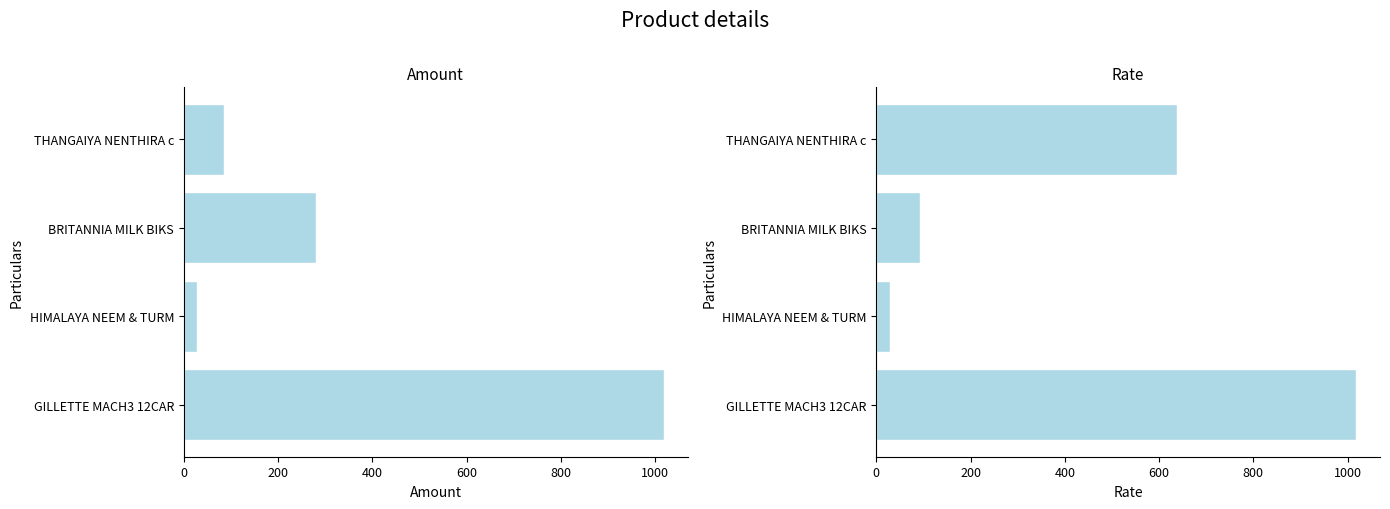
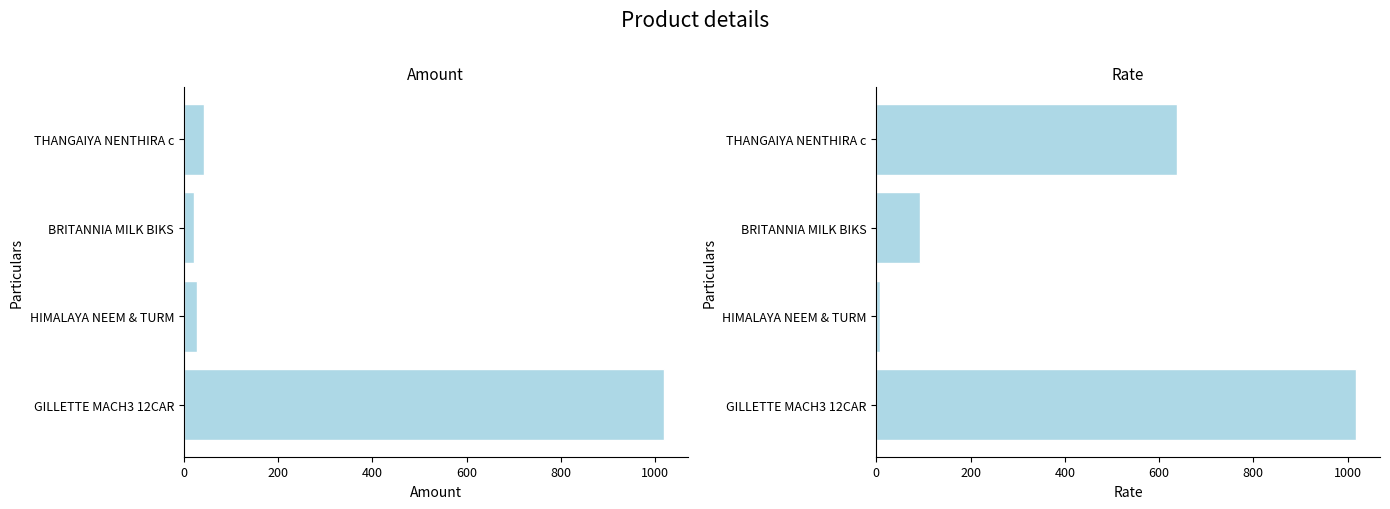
Amount, THANGAIYA NENTHIRA c: 90 -> 40
Amount, BRITANNIA MILK BIKS: 280 -> 20
Rate, HIMALAYA NEEM & TURM: 30 -> 10
